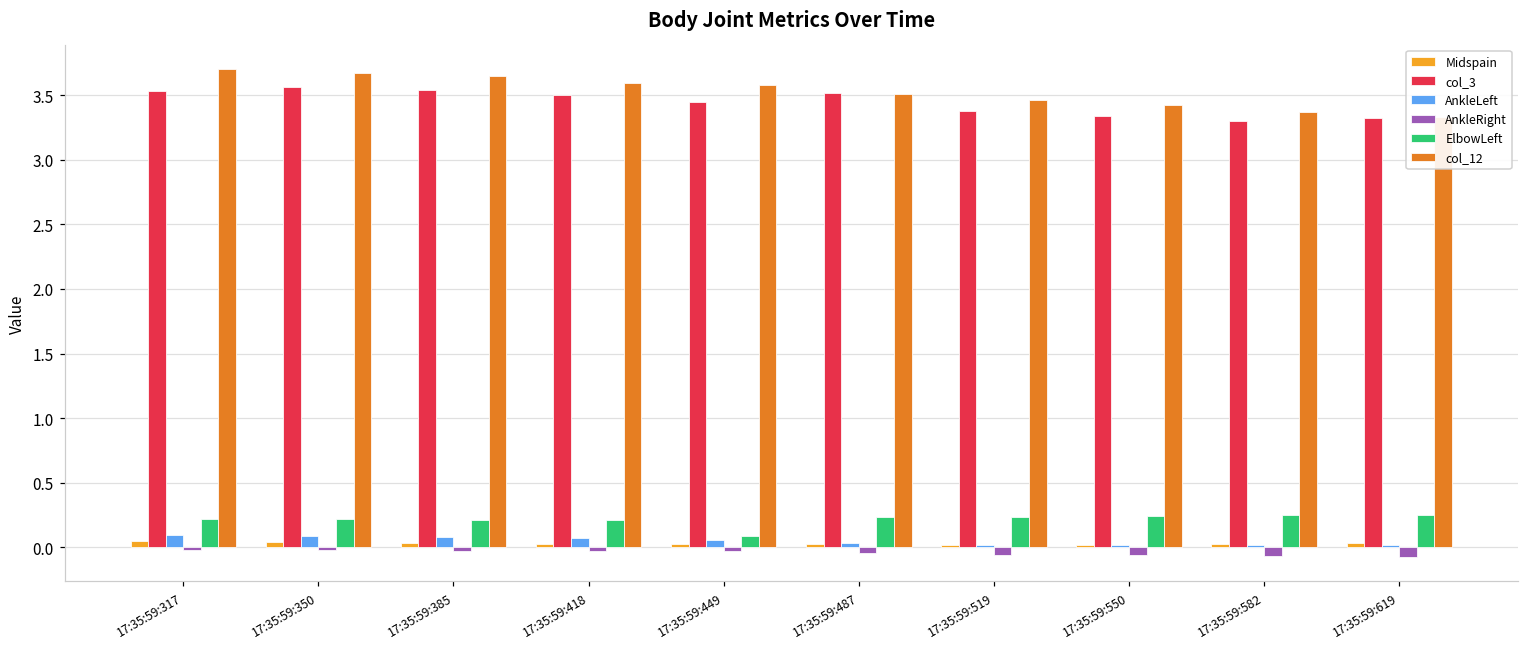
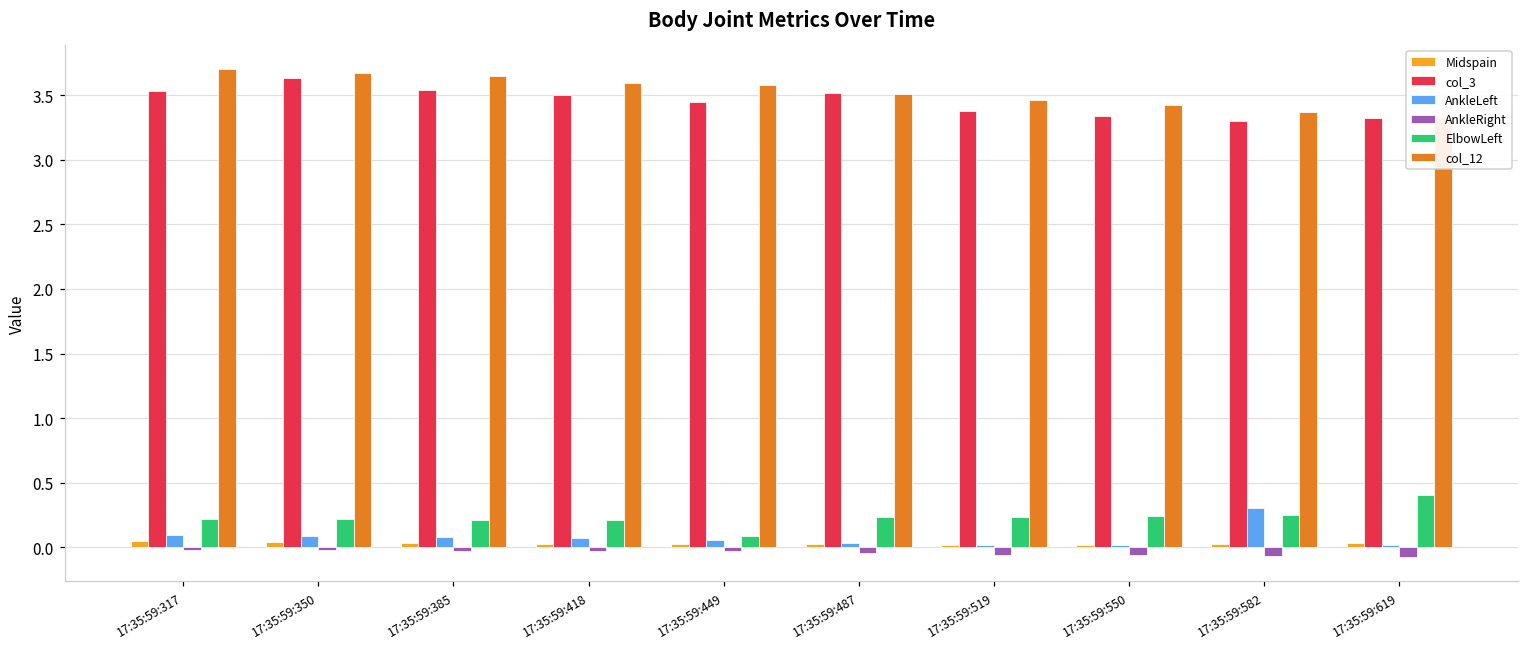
col_3, 17:35:59:350: 3.56 -> 3.63
AnkleLeft, 17:35:59:582: 0.02 -> 0.30
ElbowLeft, 17:35:59:619: 0.25 -> 0.40
